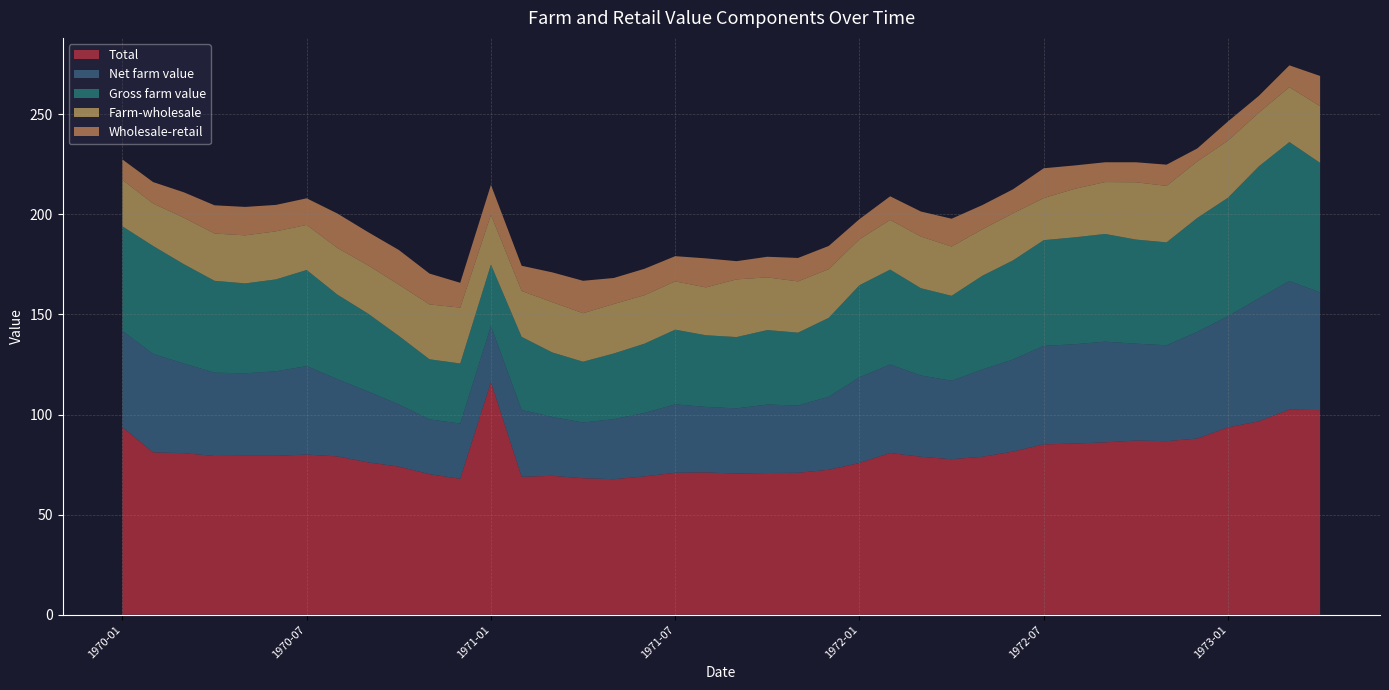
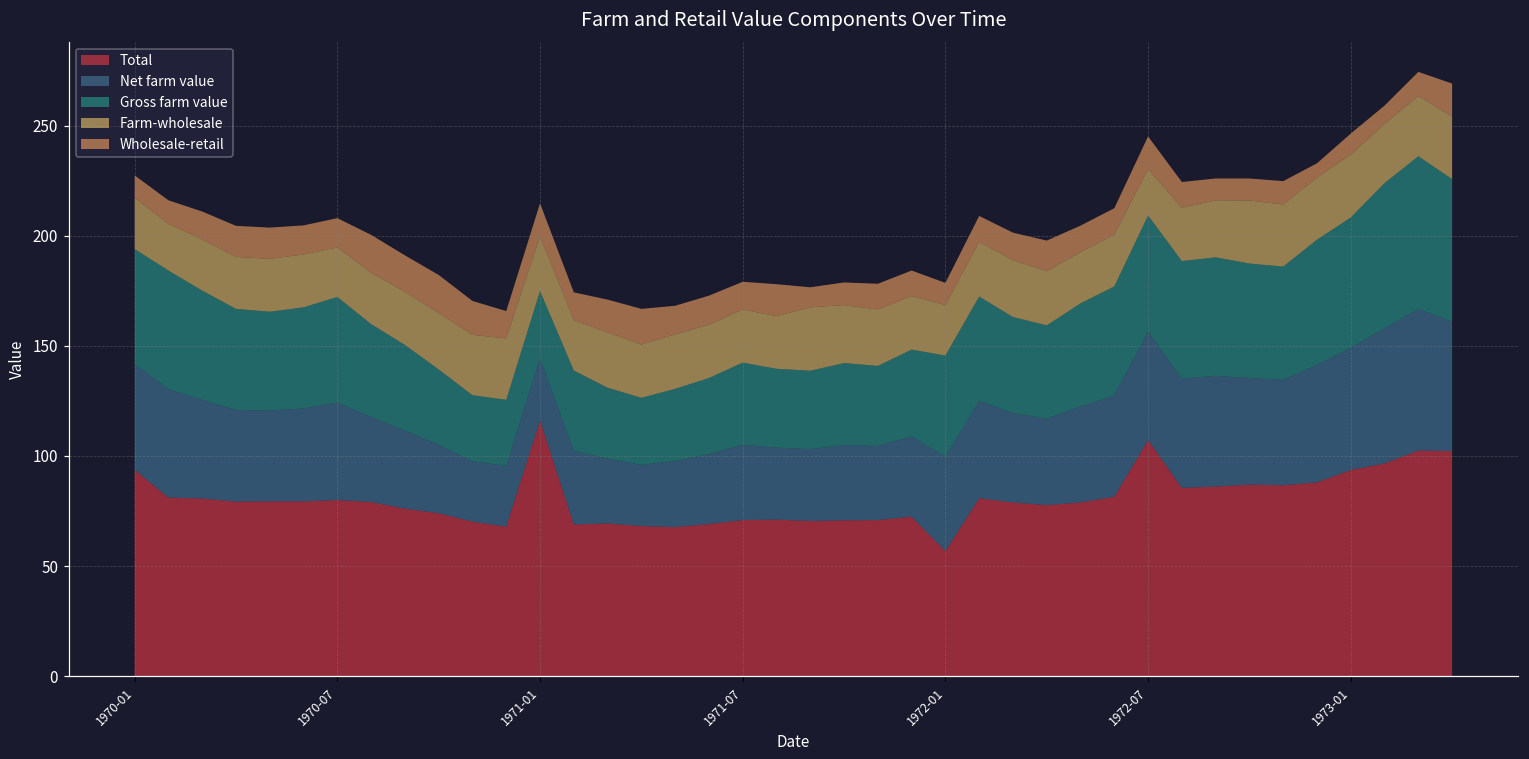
Total, 1972-01: 76 -> 57
Total, 1972-07: 85 -> 107
